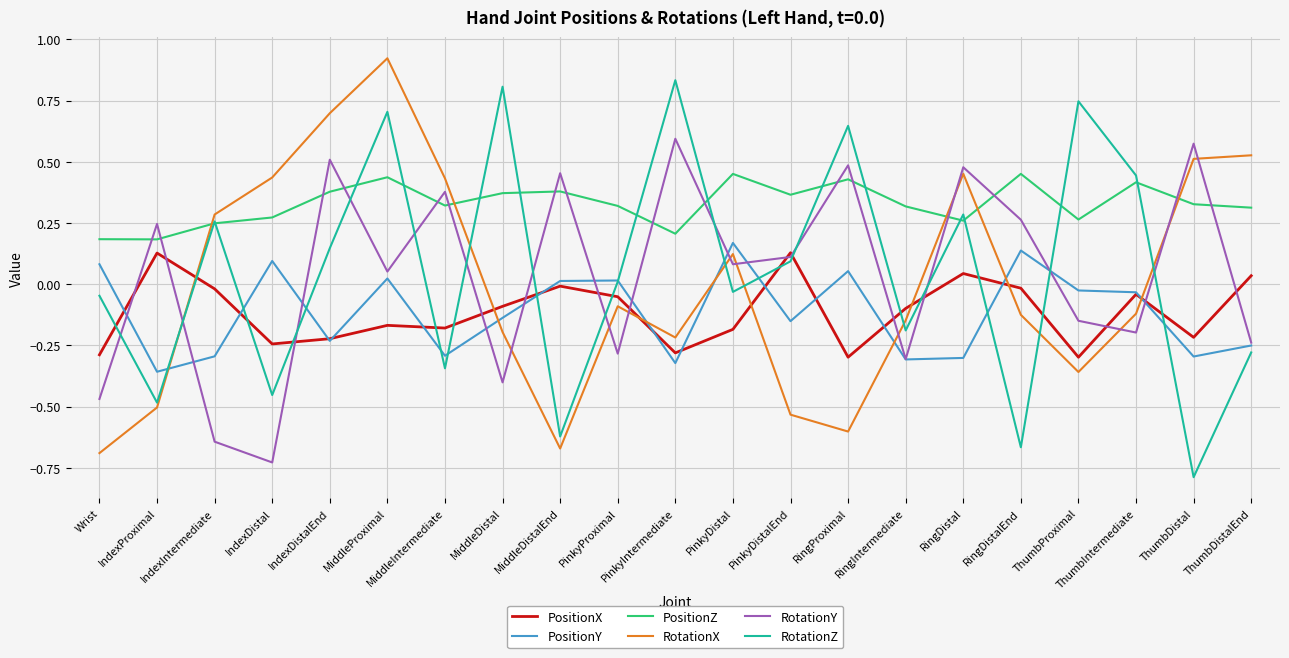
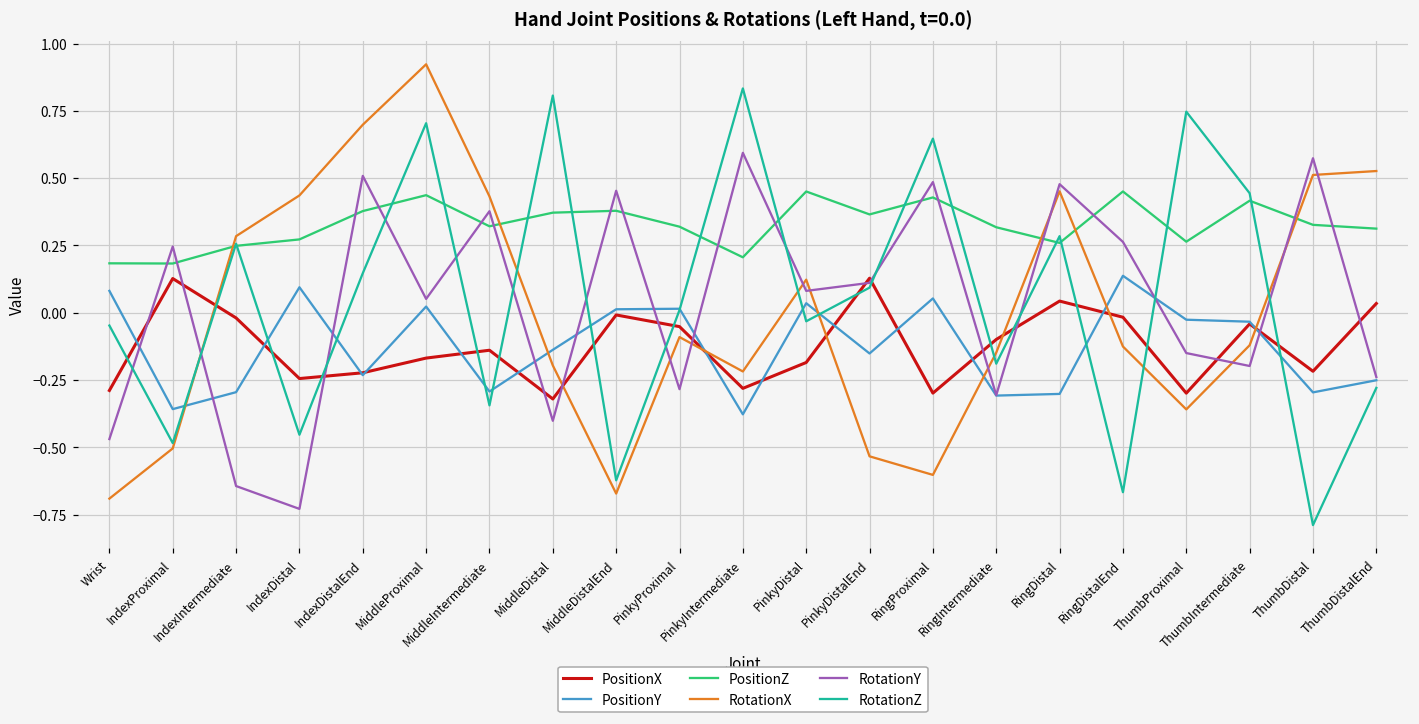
PositionX, MiddleIntermediate: -0.18 -> -0.14
PositionX, MiddleDistal: -0.09 -> -0.32
PositionY, PinkyIntermediate: -0.32 -> -0.38
PositionY, PinkyDistal: 0.17 -> 0.04
